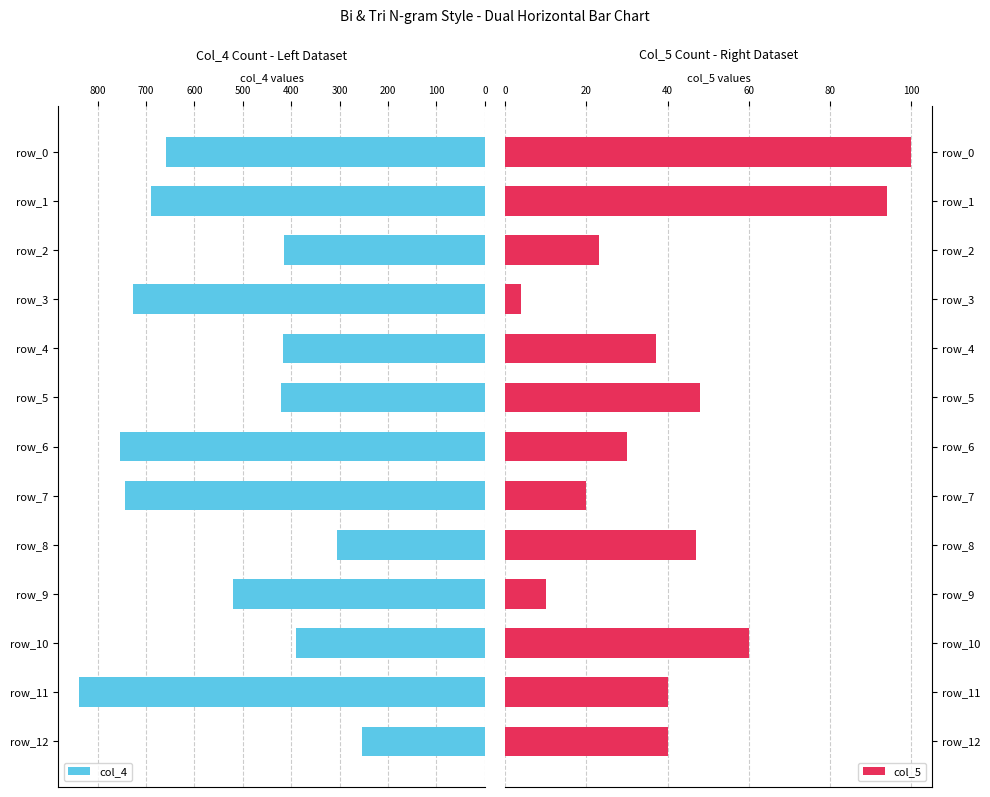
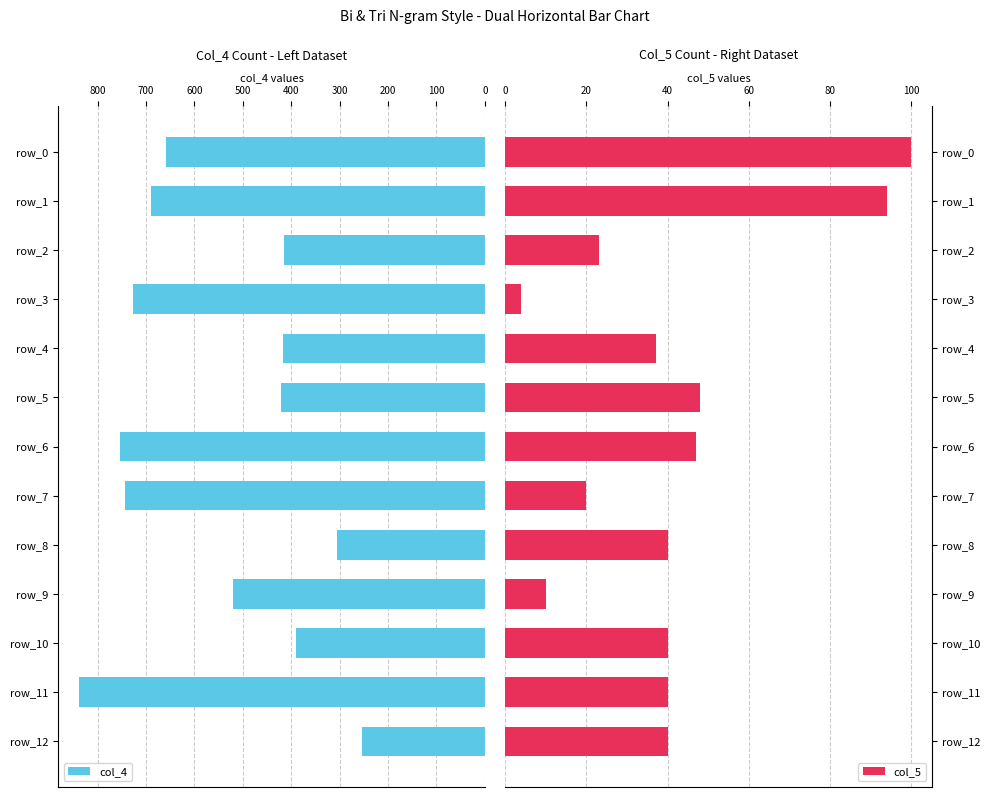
Col_5 Count - Right Dataset, row_6: 30 -> 47
Col_5 Count - Right Dataset, row_8: 47 -> 40
Col_5 Count - Right Dataset, row_10: 60 -> 40
